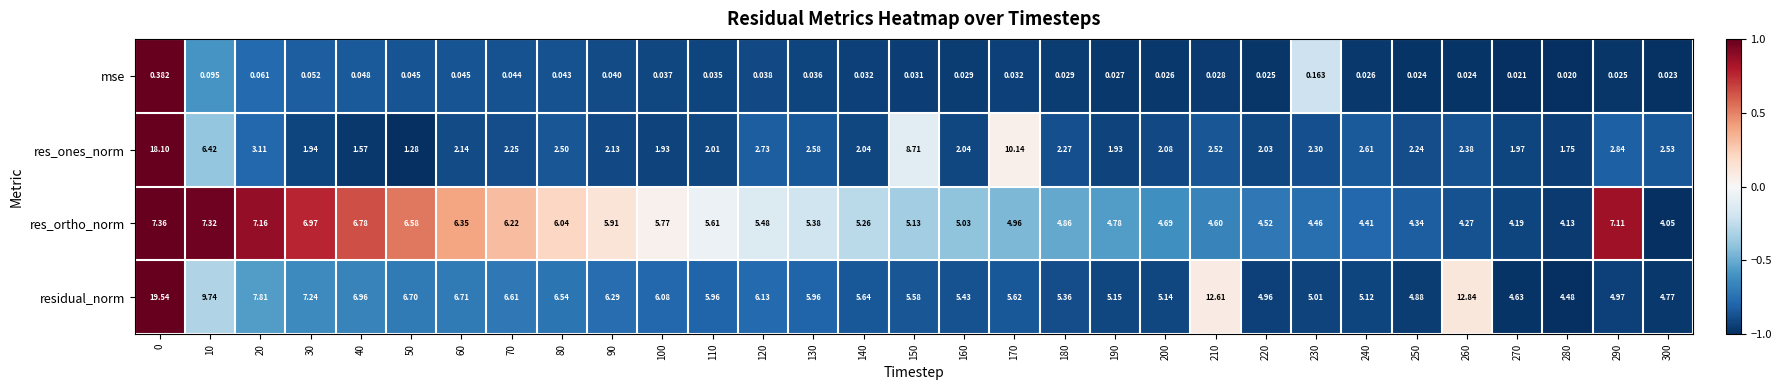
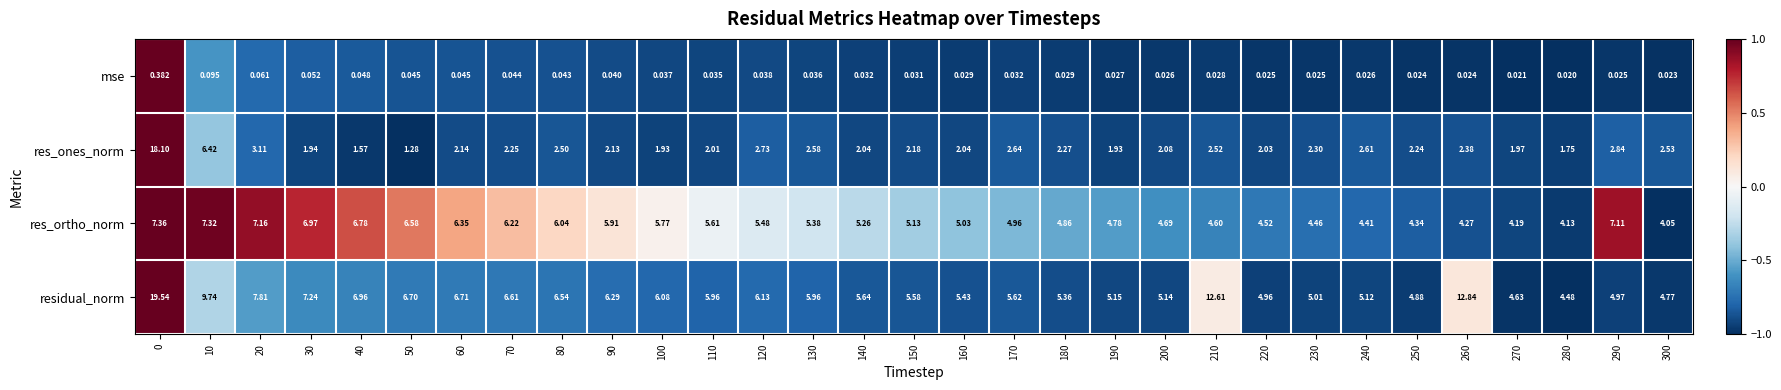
mse, 230: 0.163 -> 0.025
res_ones_norm, 150: 8.71 -> 2.18
res_ones_norm, 170: 10.14 -> 2.64
